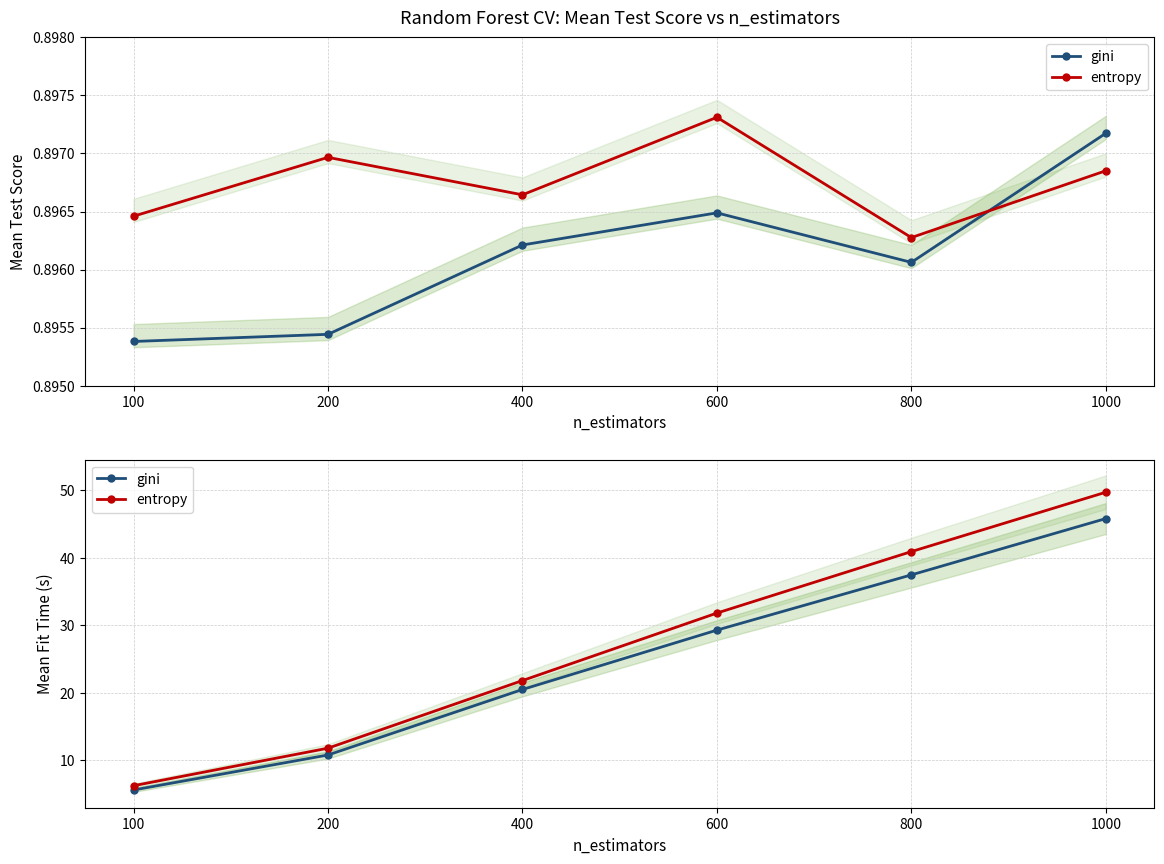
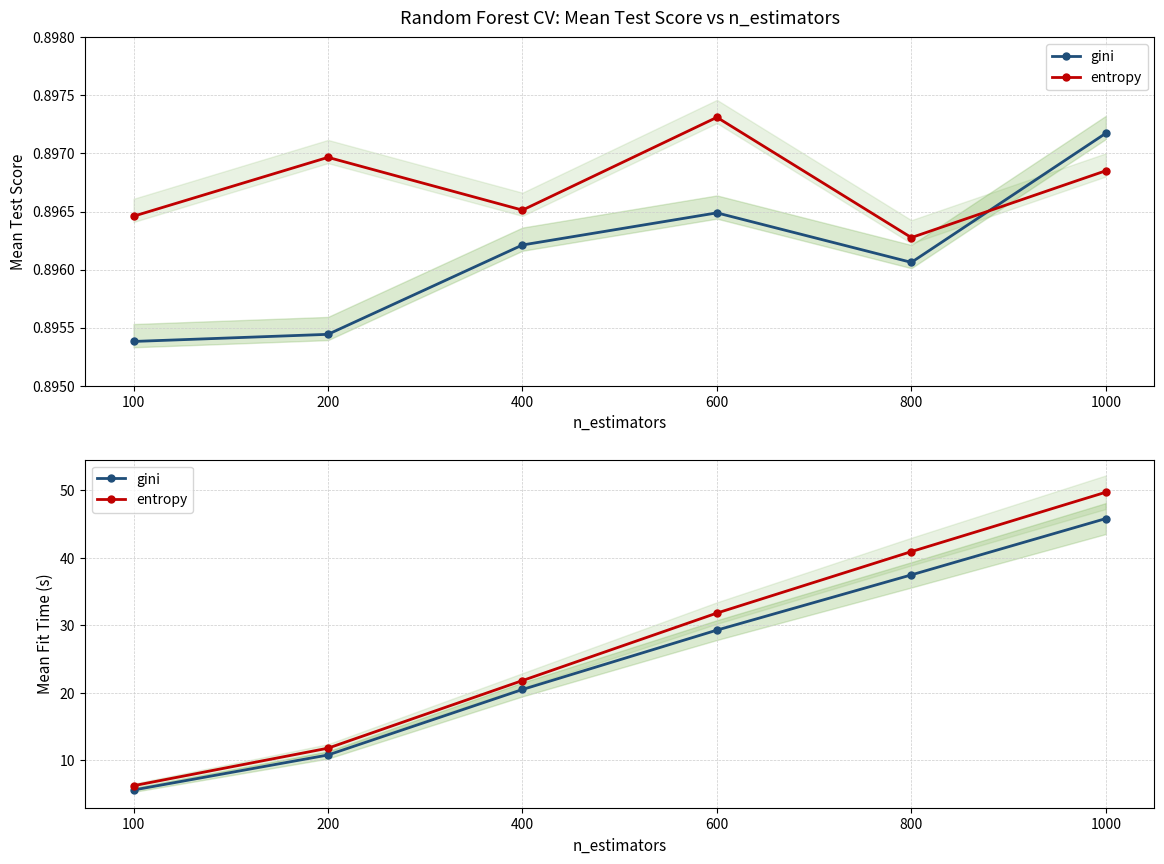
Random Forest CV: Mean Test Score vs n_estimators, entropy, 400: 0.89664 -> 0.89651
